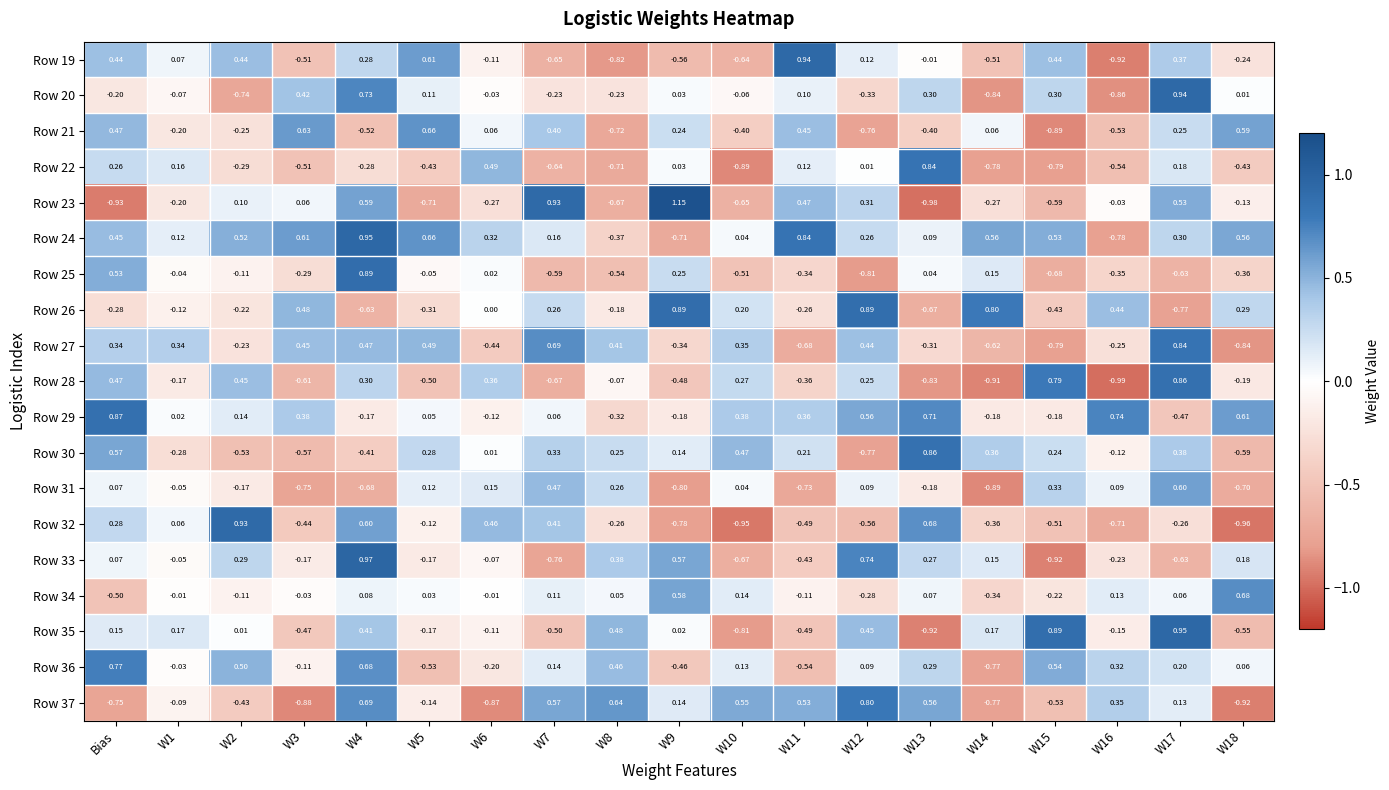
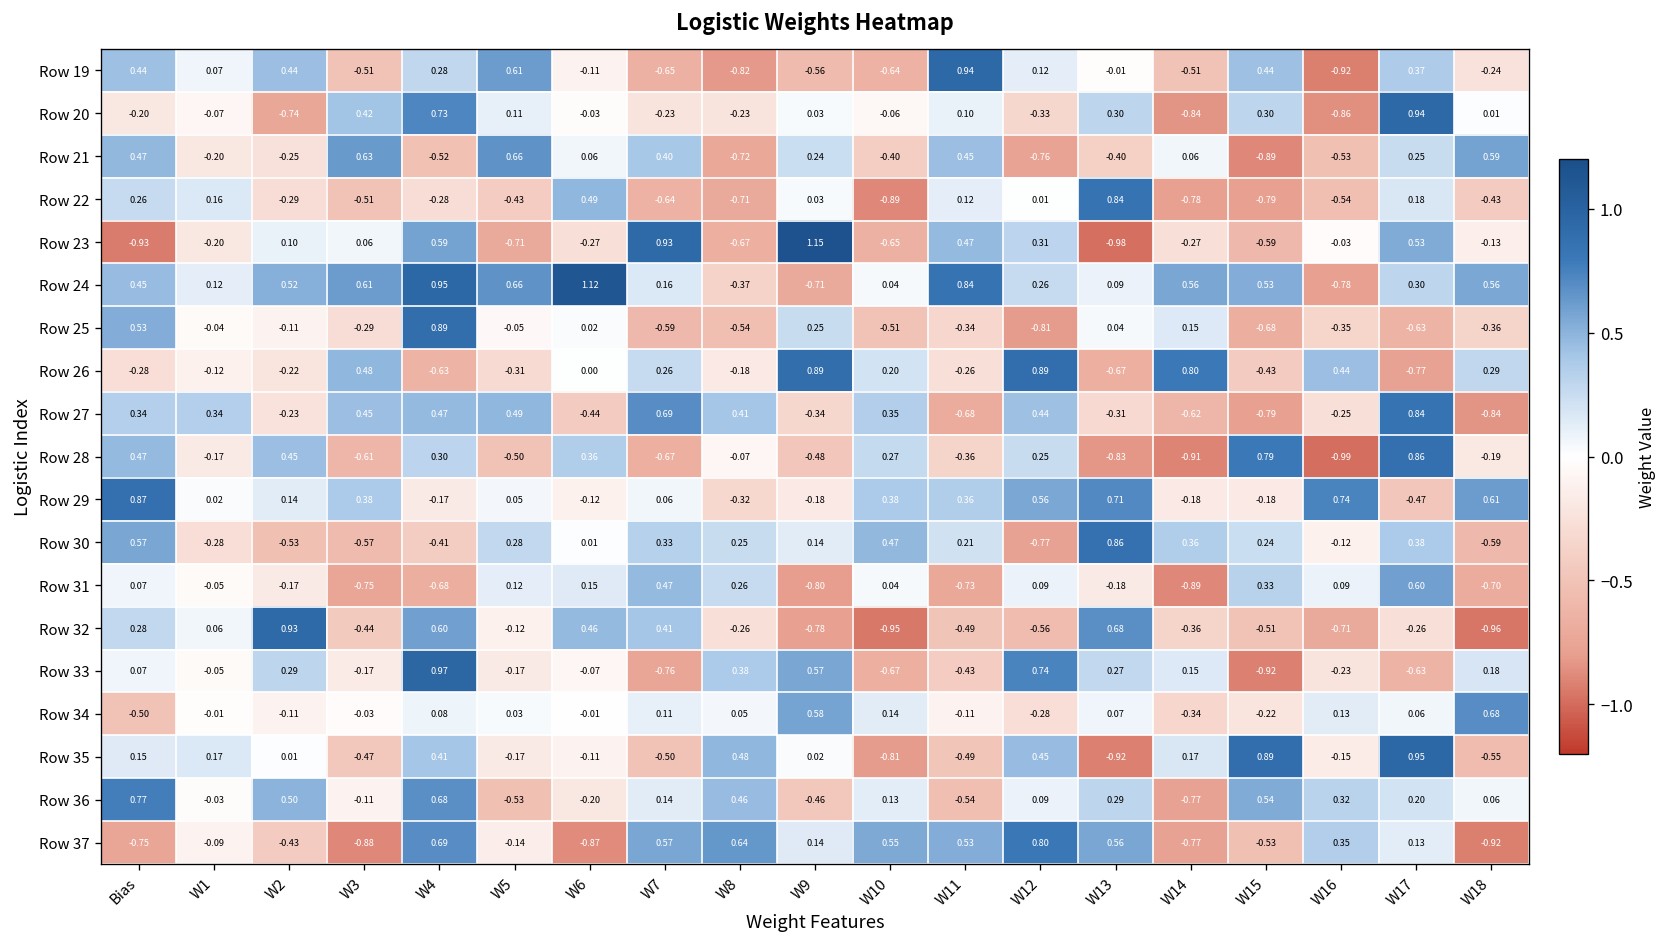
Row 24, W6: 0.32 -> 1.12
